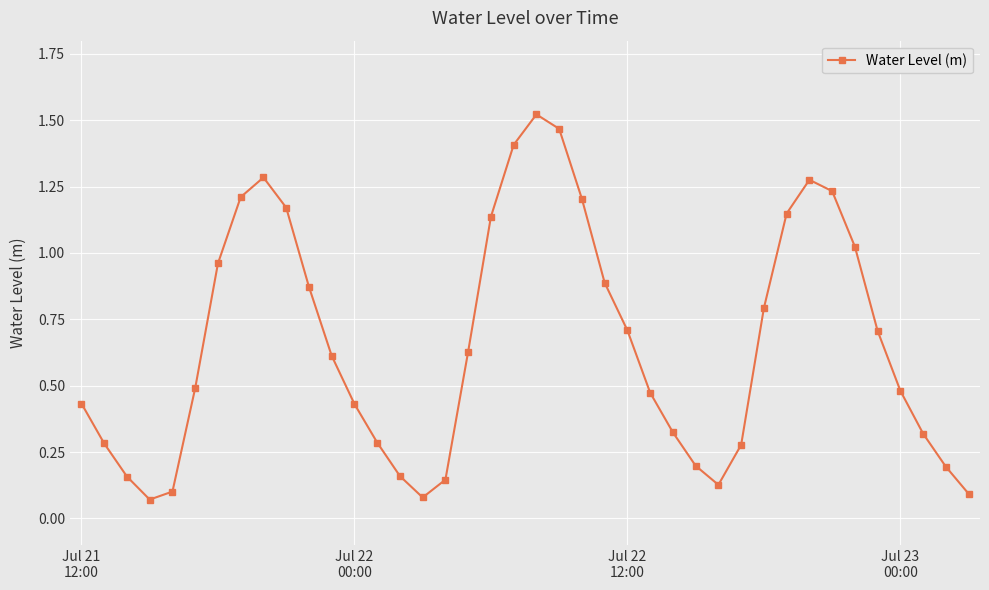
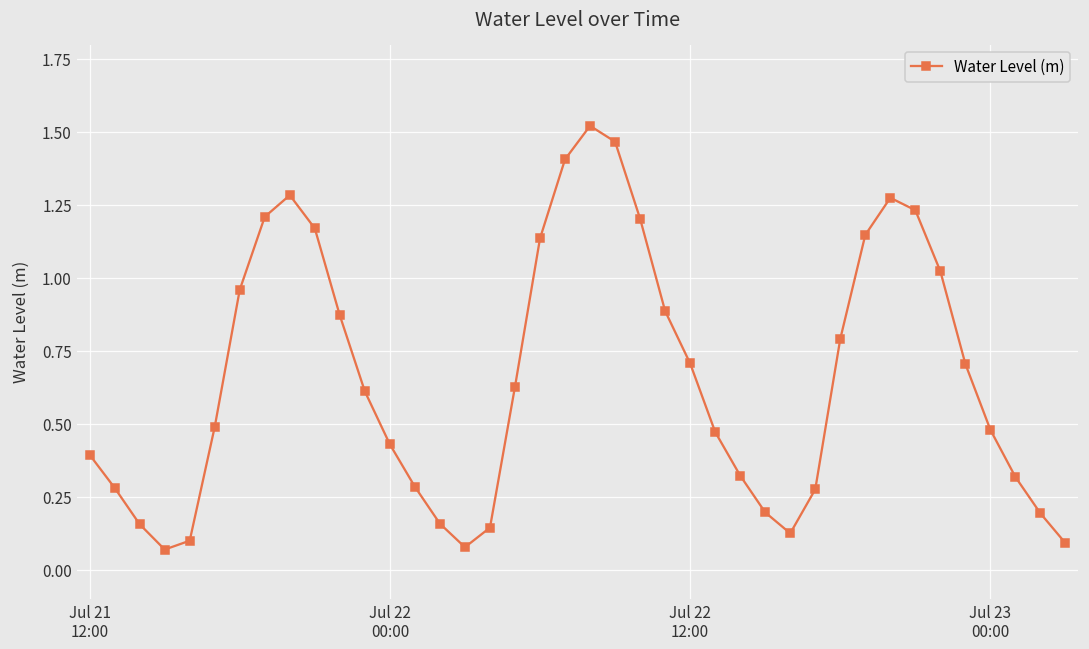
Jul 21 12:00: 0.43 -> 0.40
